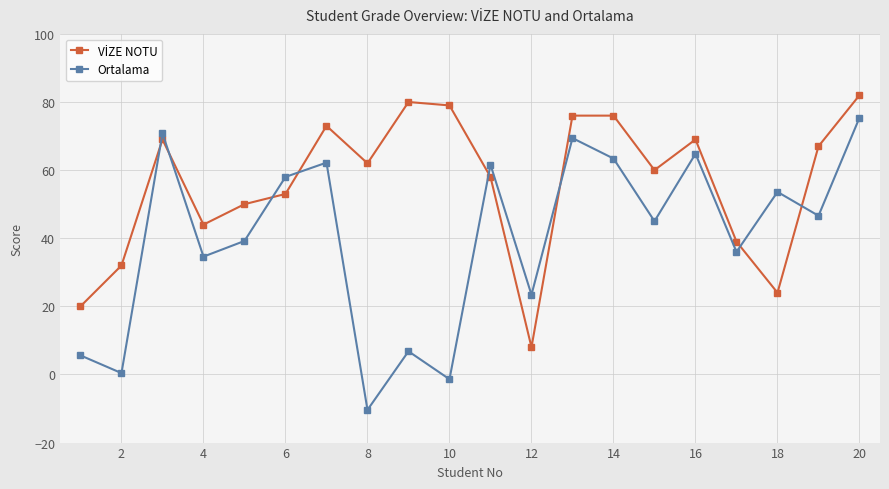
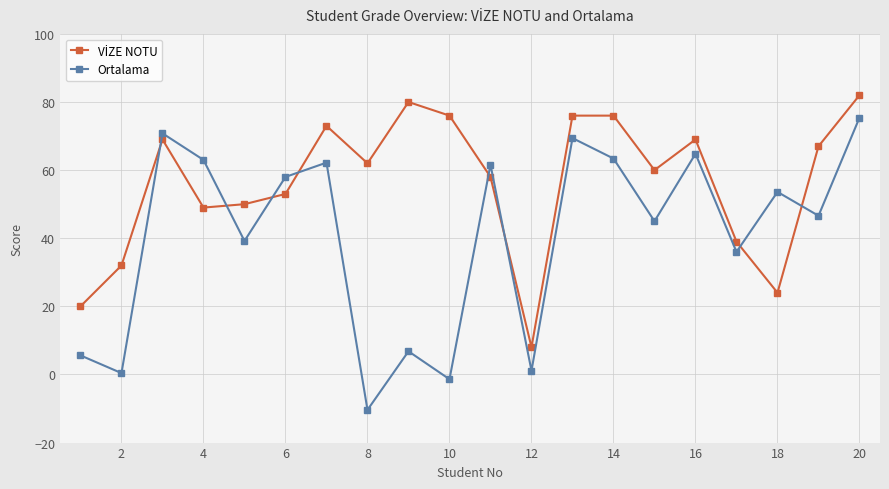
VİZE NOTU, 4: 44 -> 49
Ortalama, 4: 35 -> 63
VİZE NOTU, 10: 79 -> 76
Ortalama, 12: 23 -> 1
